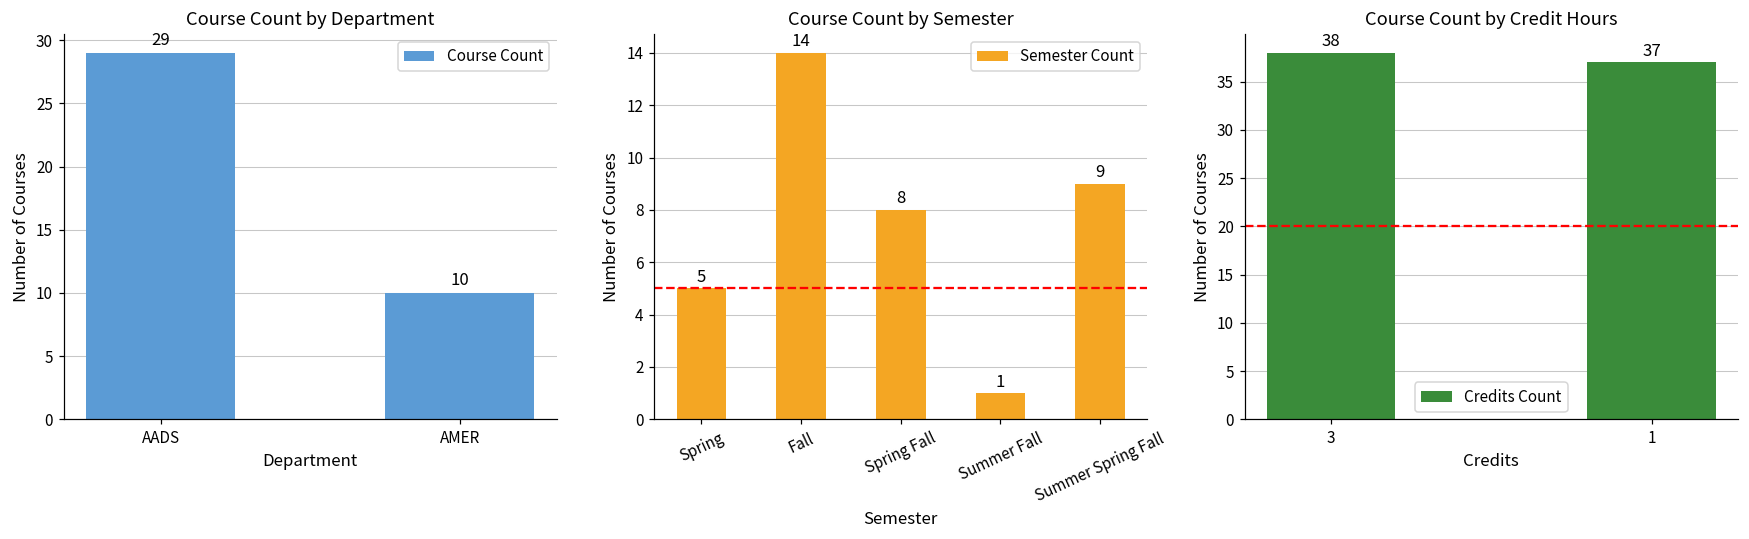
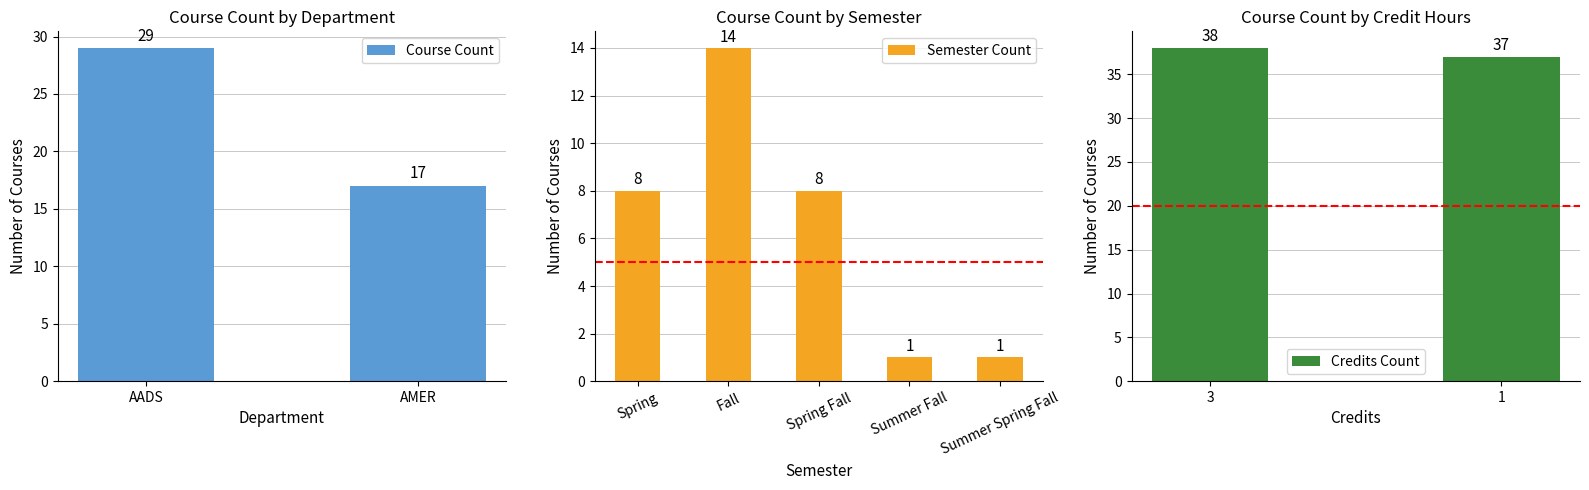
Course Count by Department, AMER: 10 -> 17
Course Count by Semester, Spring: 5 -> 8
Course Count by Semester, Summer Spring Fall: 9 -> 1
